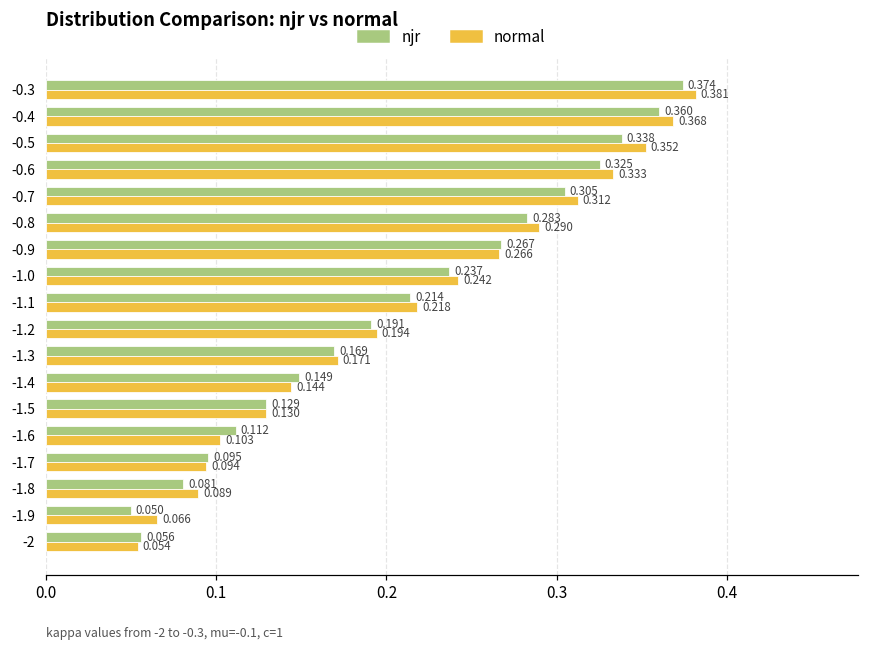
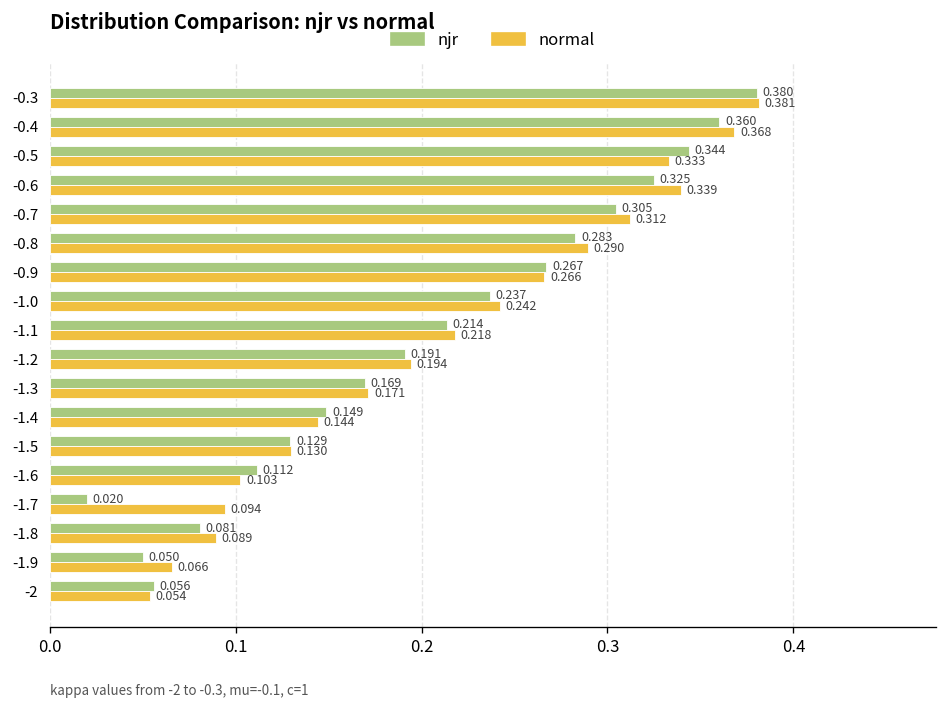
njr, -0.3: 0.374 -> 0.380
njr, -0.5: 0.338 -> 0.344
normal, -0.5: 0.352 -> 0.333
normal, -0.6: 0.333 -> 0.339
njr, -1.7: 0.095 -> 0.020
